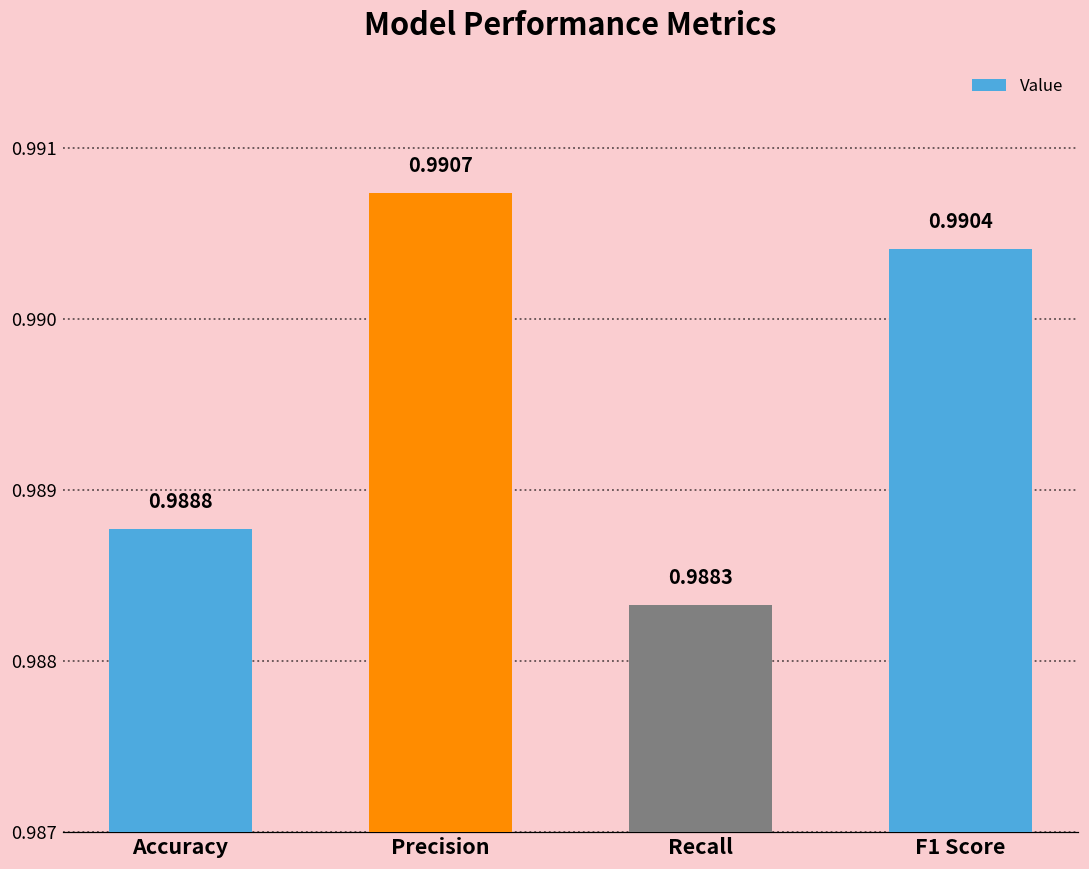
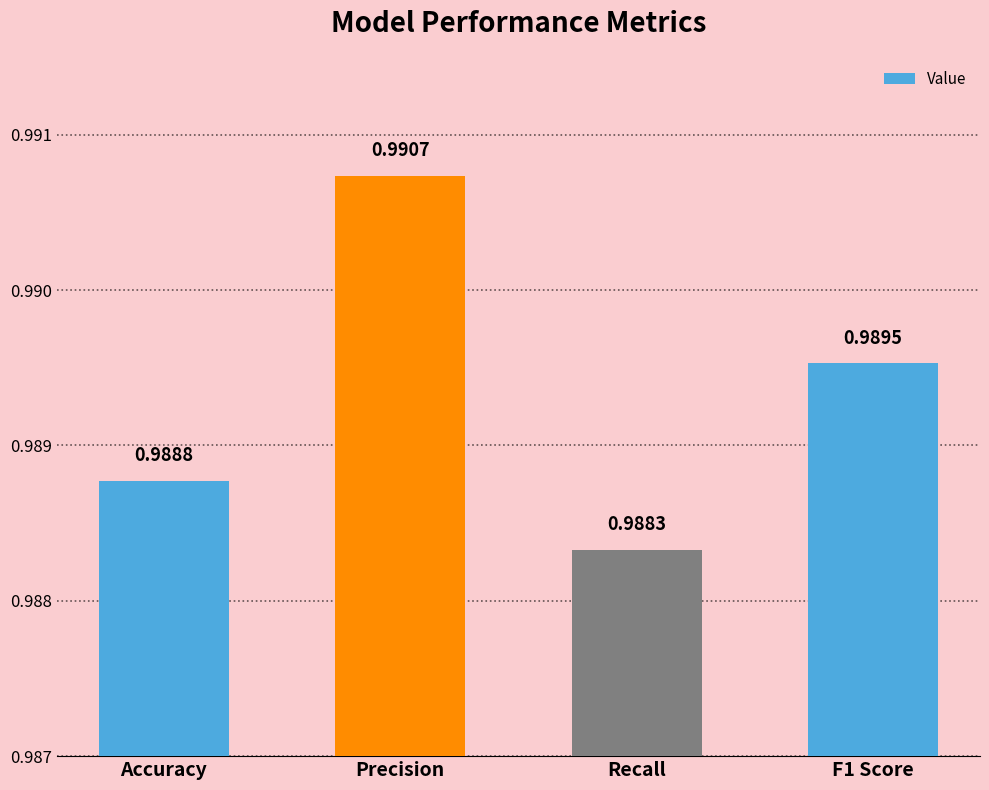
F1 Score: 0.9904 -> 0.9895
